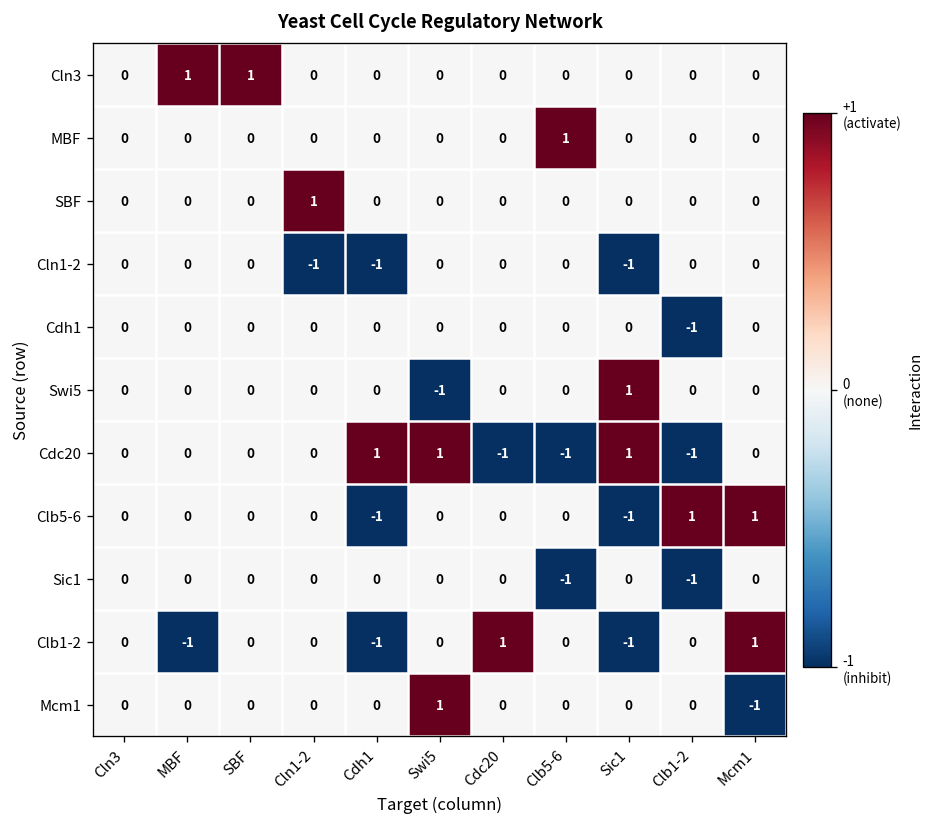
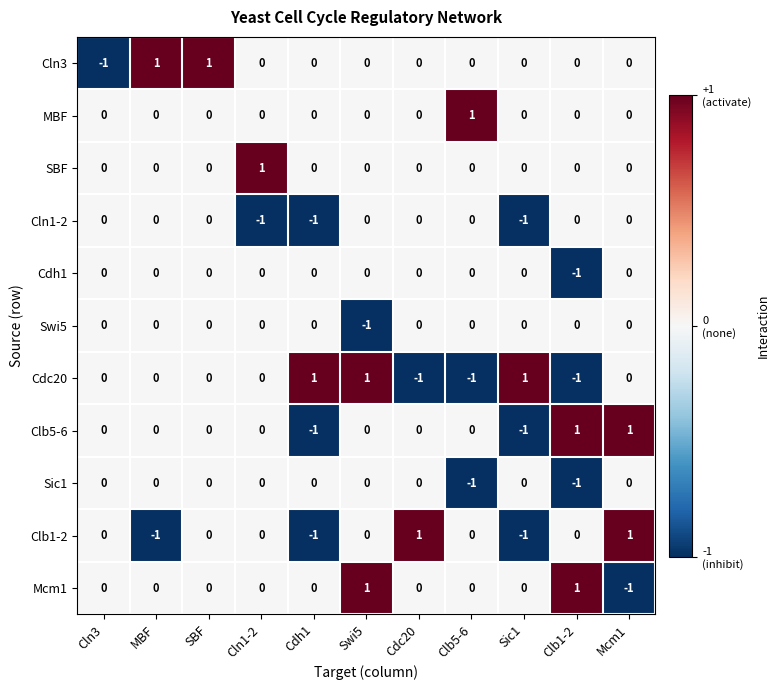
Cln3, Cln3: 0 -> -1
Swi5, Sic1: 1 -> 0
Mcm1, Clb1-2: 0 -> 1
